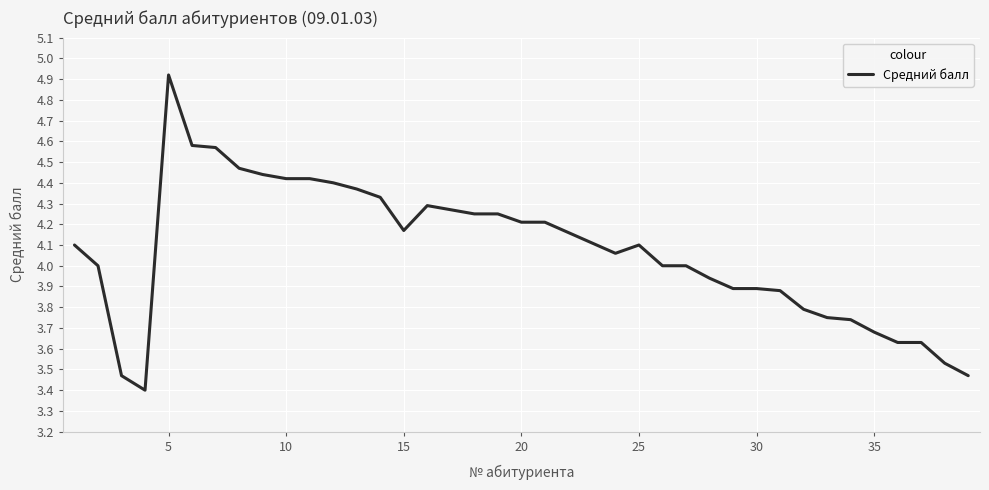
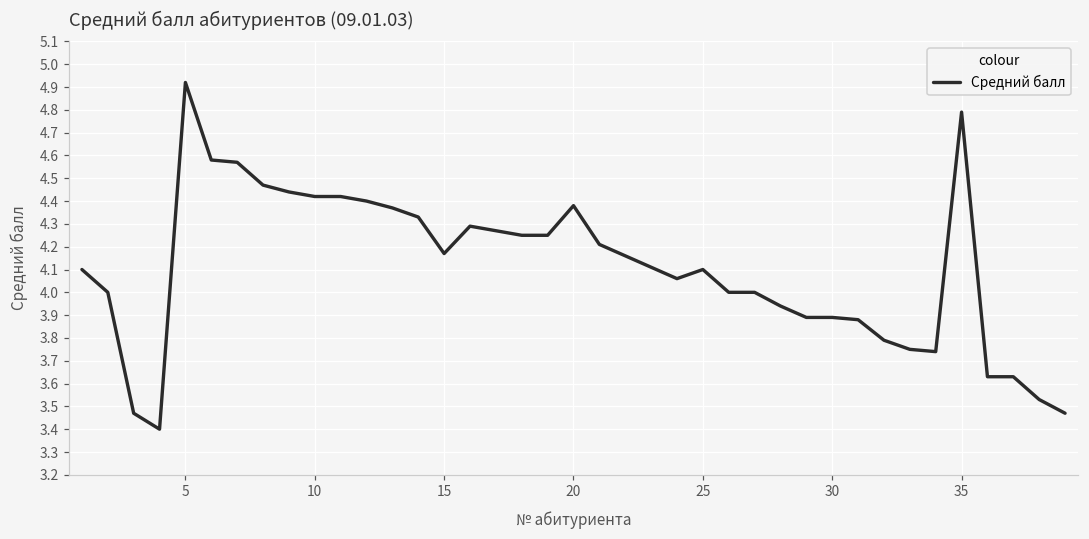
20: 4.21 -> 4.38
35: 3.68 -> 4.79
